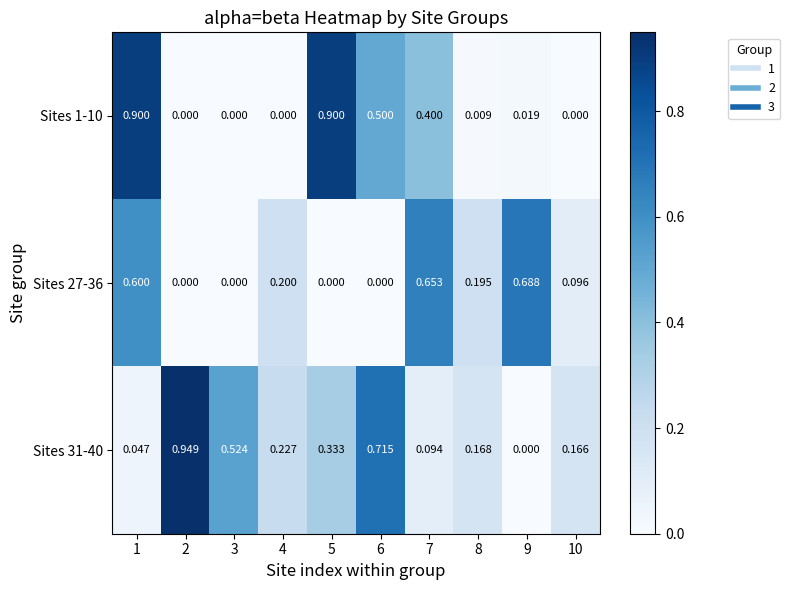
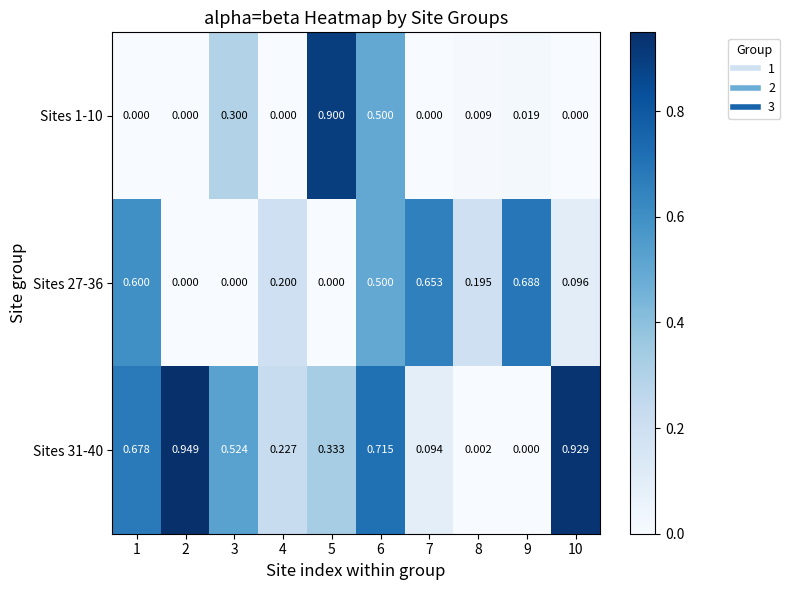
Sites 1-10, 1: 0.900 -> 0.000
Sites 1-10, 3: 0.000 -> 0.300
Sites 1-10, 7: 0.400 -> 0.000
Sites 27-36, 6: 0.000 -> 0.500
Sites 31-40, 1: 0.047 -> 0.678
Sites 31-40, 8: 0.168 -> 0.002
Sites 31-40, 10: 0.166 -> 0.929
